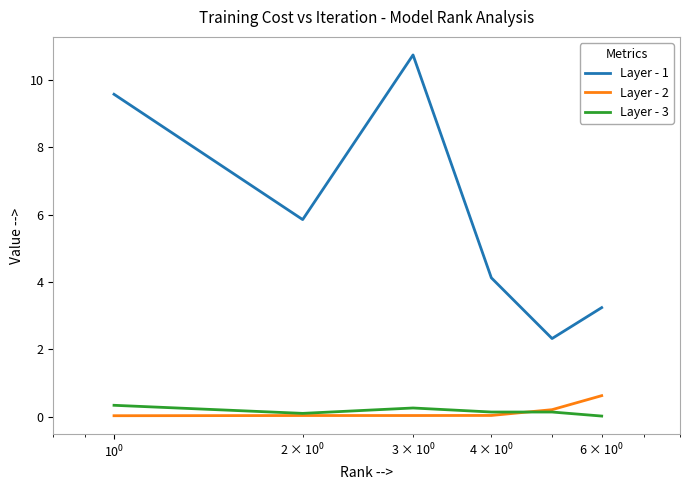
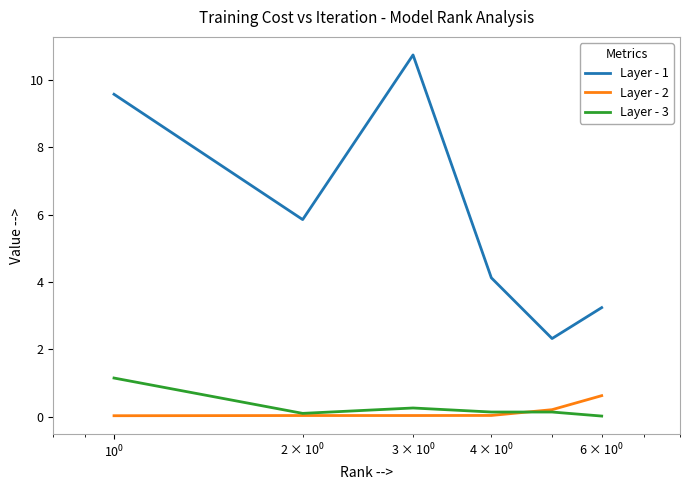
Layer - 3, 10^0: 0.3 -> 1.2
